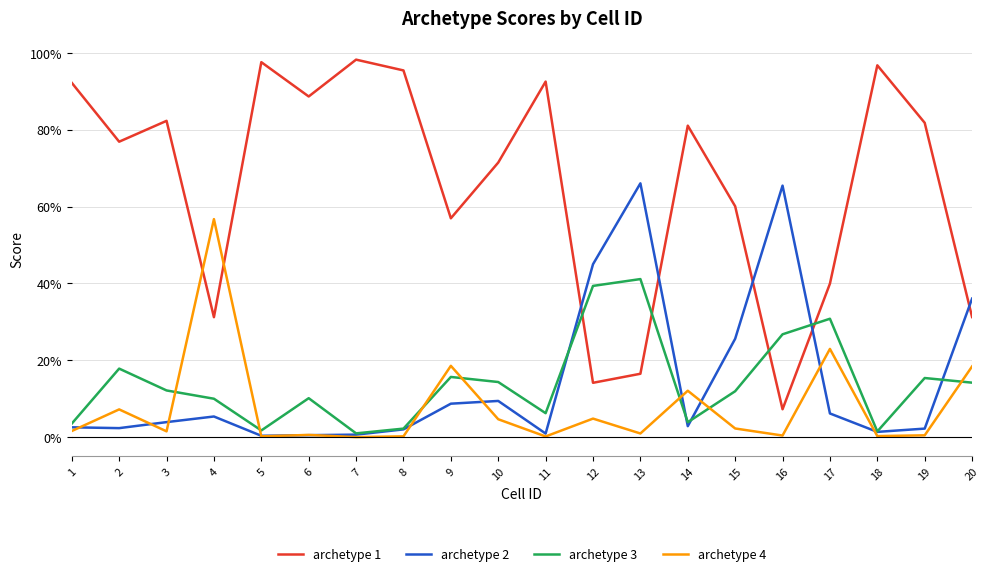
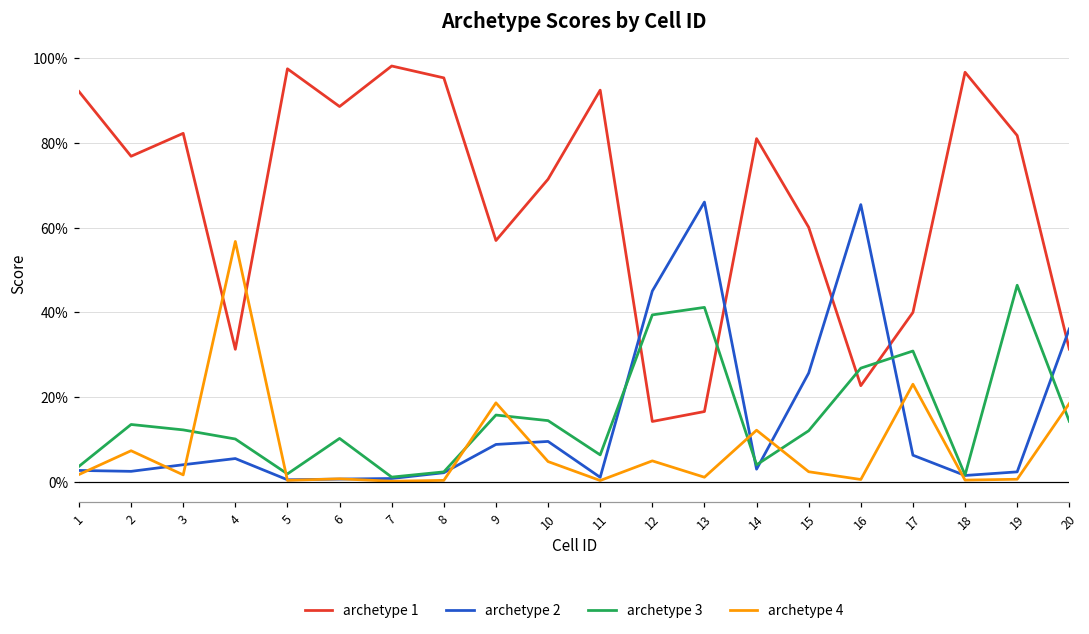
archetype 3, 2: 18% -> 13%
archetype 1, 16: 7% -> 23%
archetype 3, 19: 15% -> 46%
